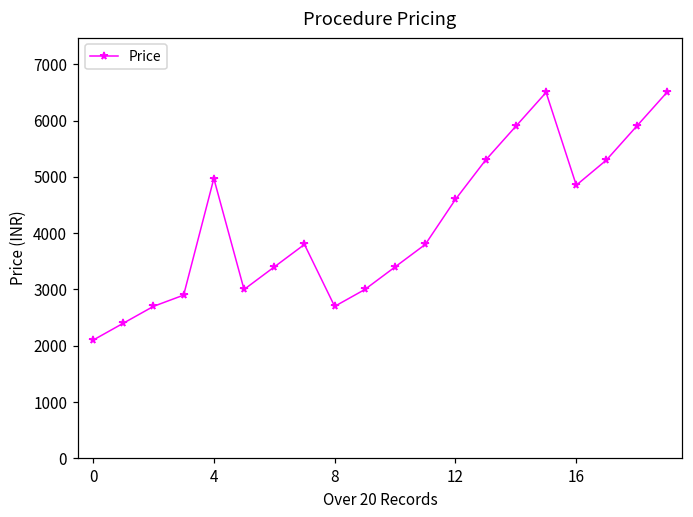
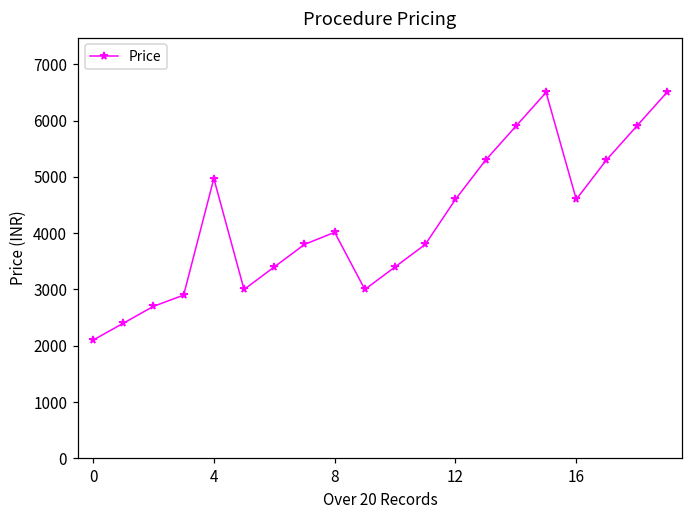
8: 2700 -> 4000
16: 4900 -> 4600
